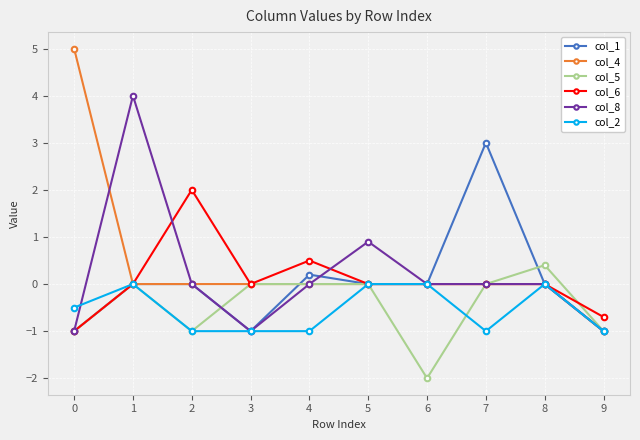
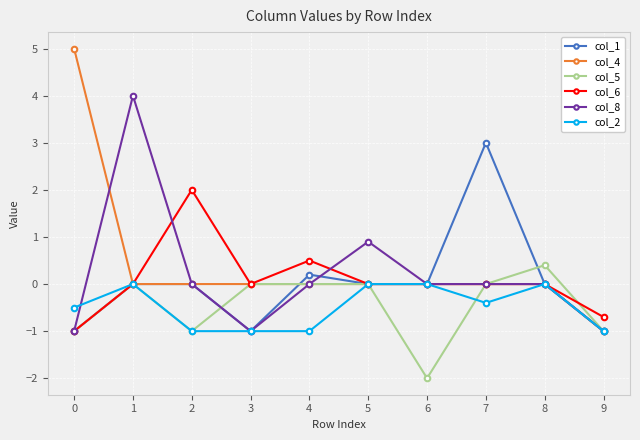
col_2, 7: -1.0 -> -0.4
